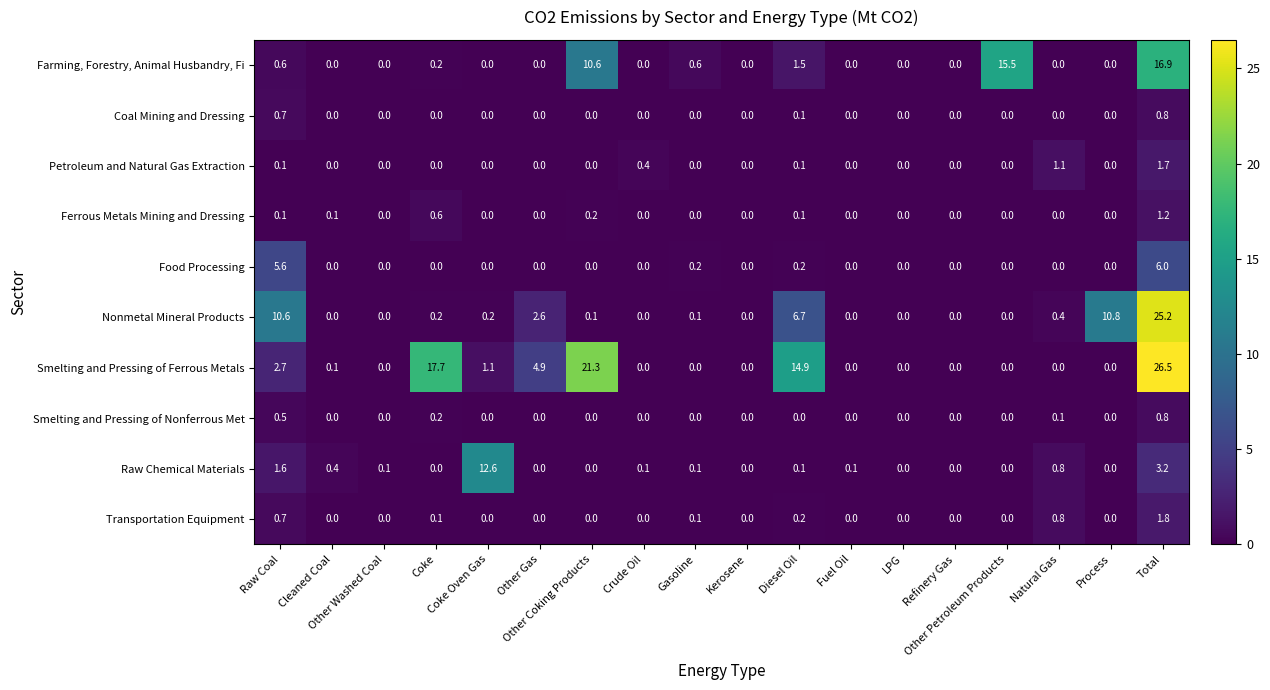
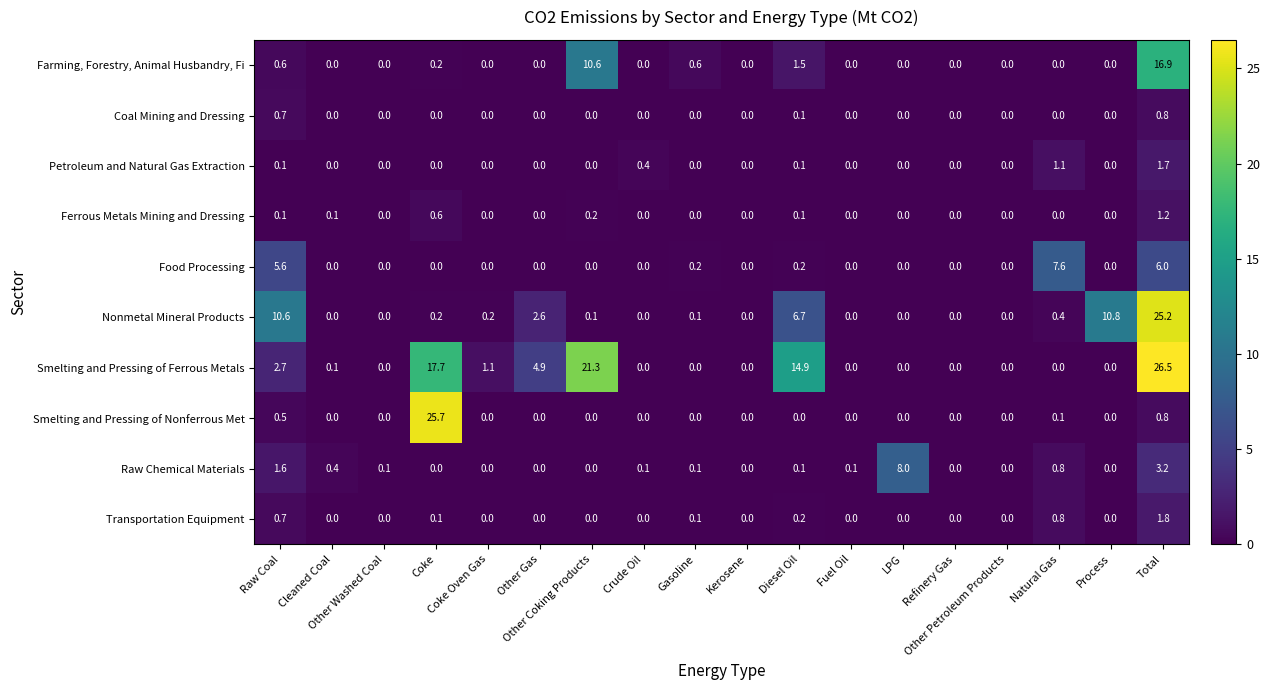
Farming, Forestry, Animal Husbandry, Fi, Other Petroleum Products: 15.5 -> 0.0
Food Processing, Natural Gas: 0.0 -> 7.6
Smelting and Pressing of Nonferrous Met, Coke: 0.2 -> 25.7
Raw Chemical Materials, Coke Oven Gas: 12.6 -> 0.0
Raw Chemical Materials, LPG: 0.0 -> 8.0
